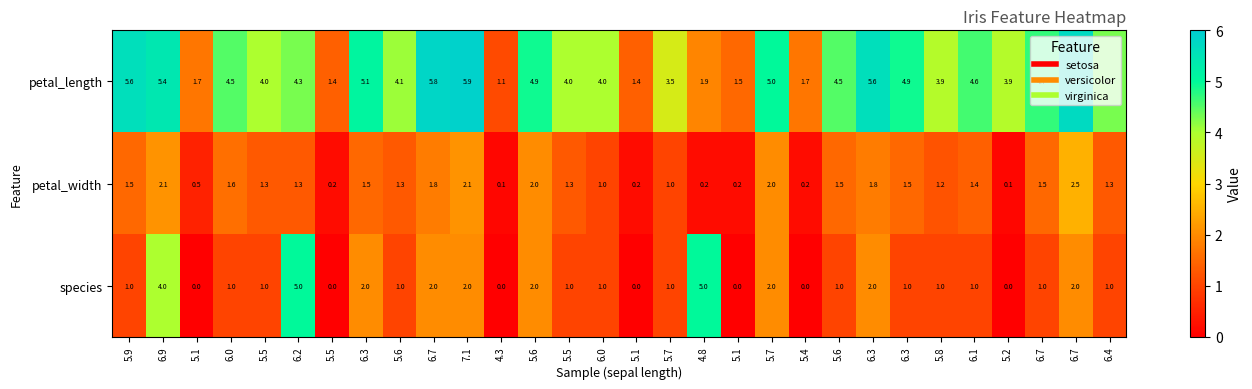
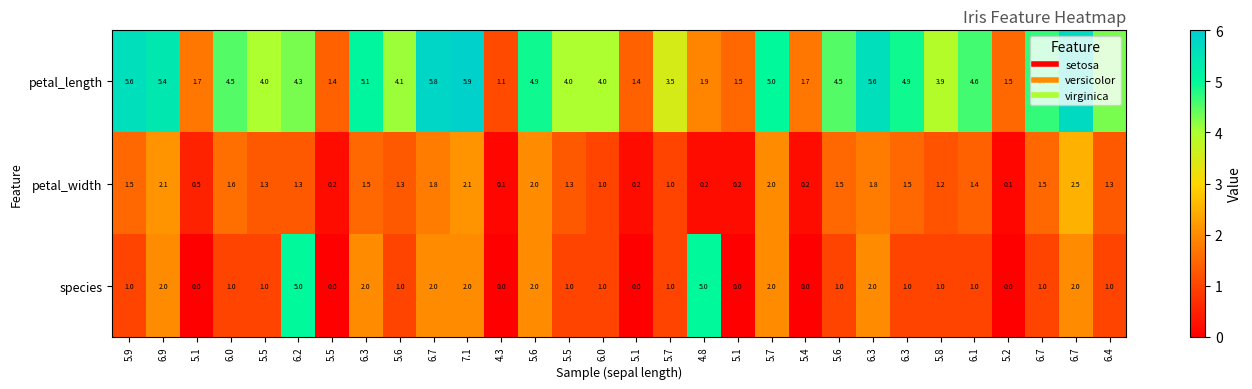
petal_length, 5.2: 3.9 -> 1.5
species, 6.9: 4.0 -> 2.0
